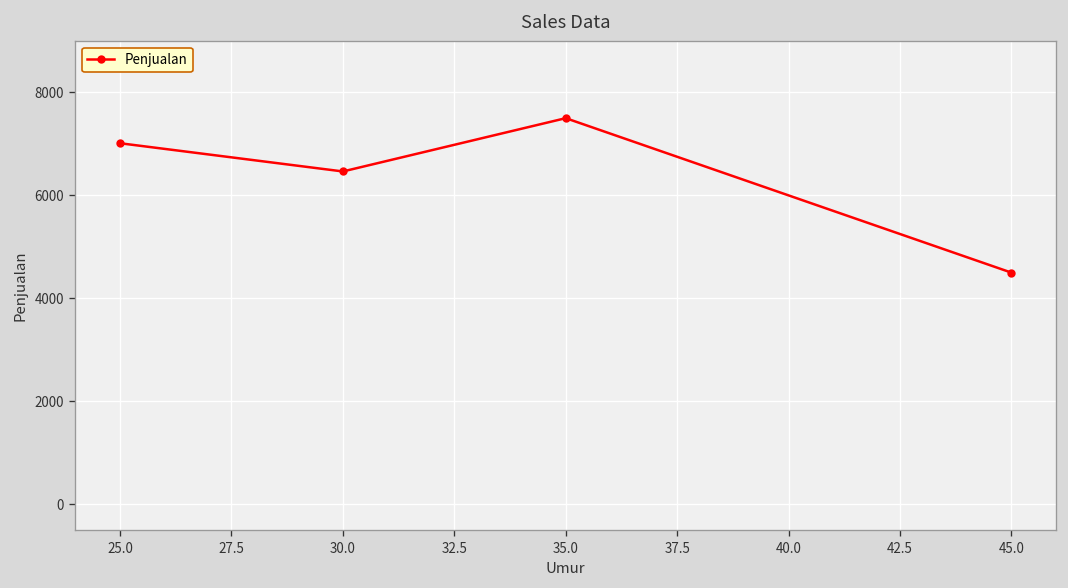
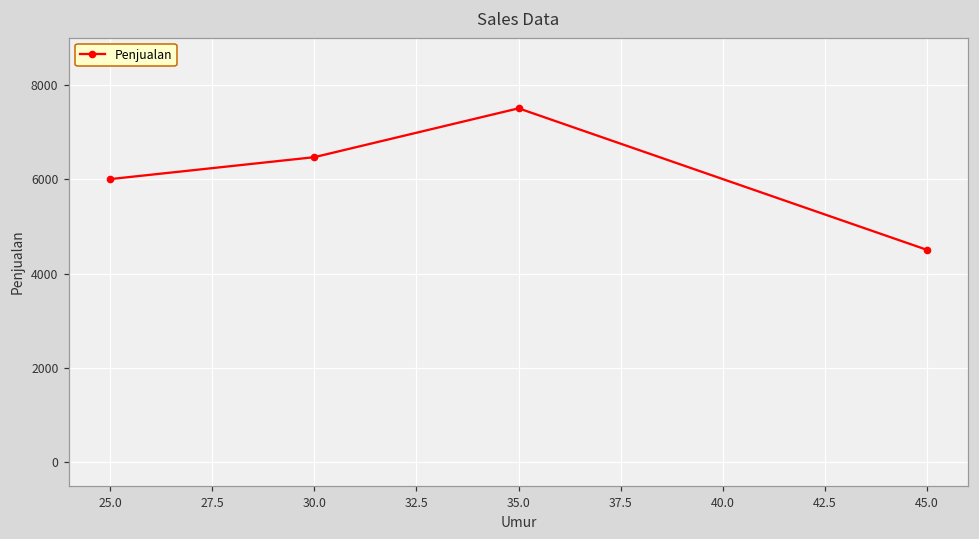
25.0: 7000 -> 6000
